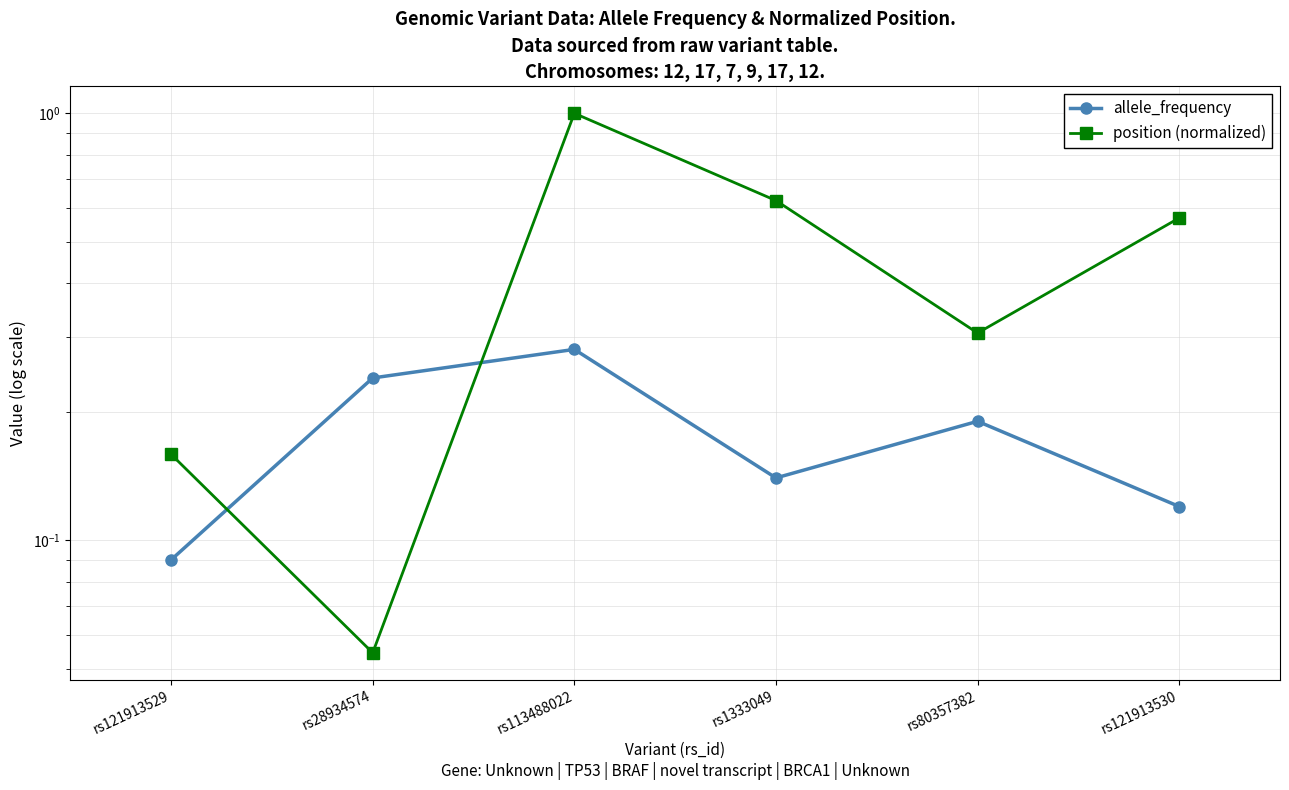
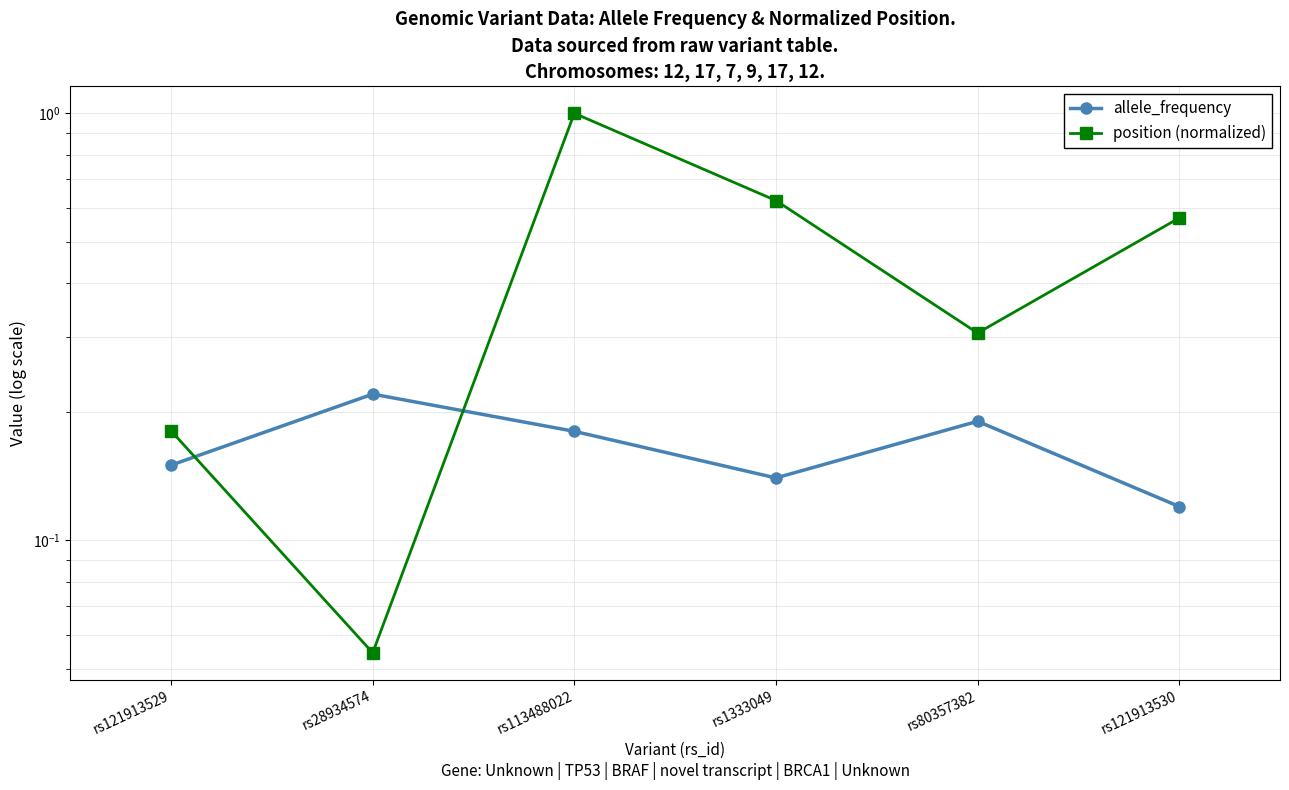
allele_frequency, rs121913529: 0.09 -> 0.15
position (normalized), rs121913529: 0.159 -> 0.180
allele_frequency, rs28934574: 0.24 -> 0.22
allele_frequency, rs113488022: 0.28 -> 0.18
